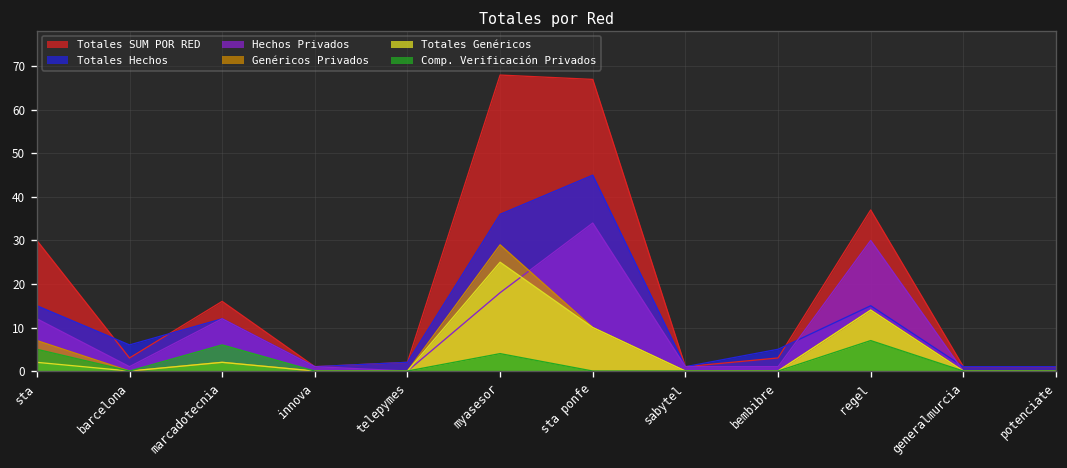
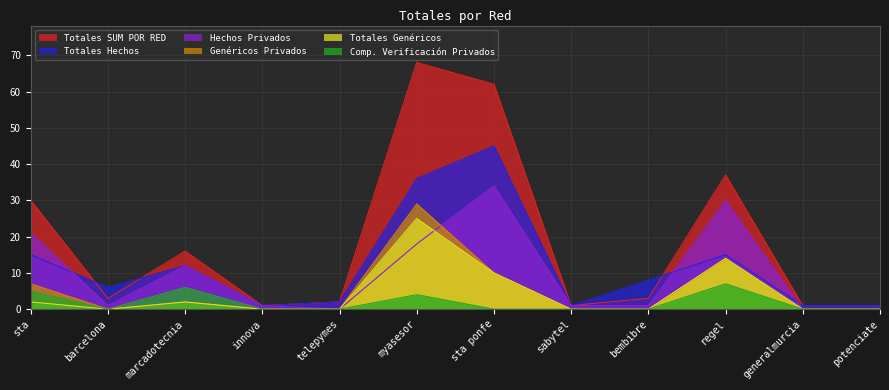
Hechos Privados, sta: 12 -> 21
Totales SUM POR RED, sta ponfe: 67 -> 62
Totales Hechos, bembibre: 5 -> 8
